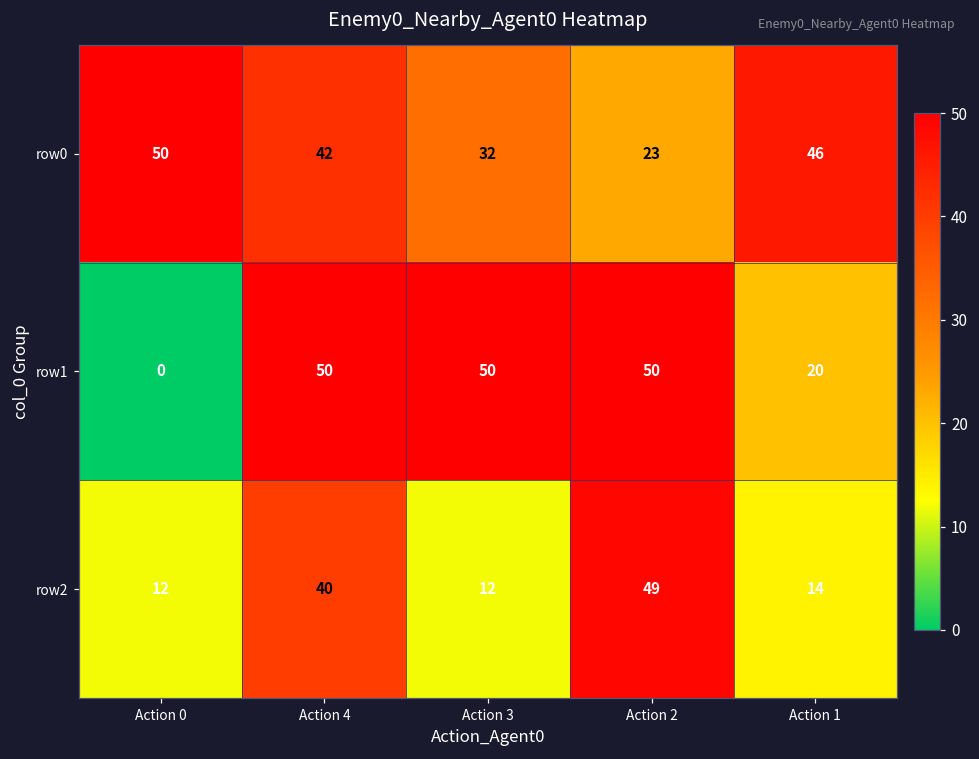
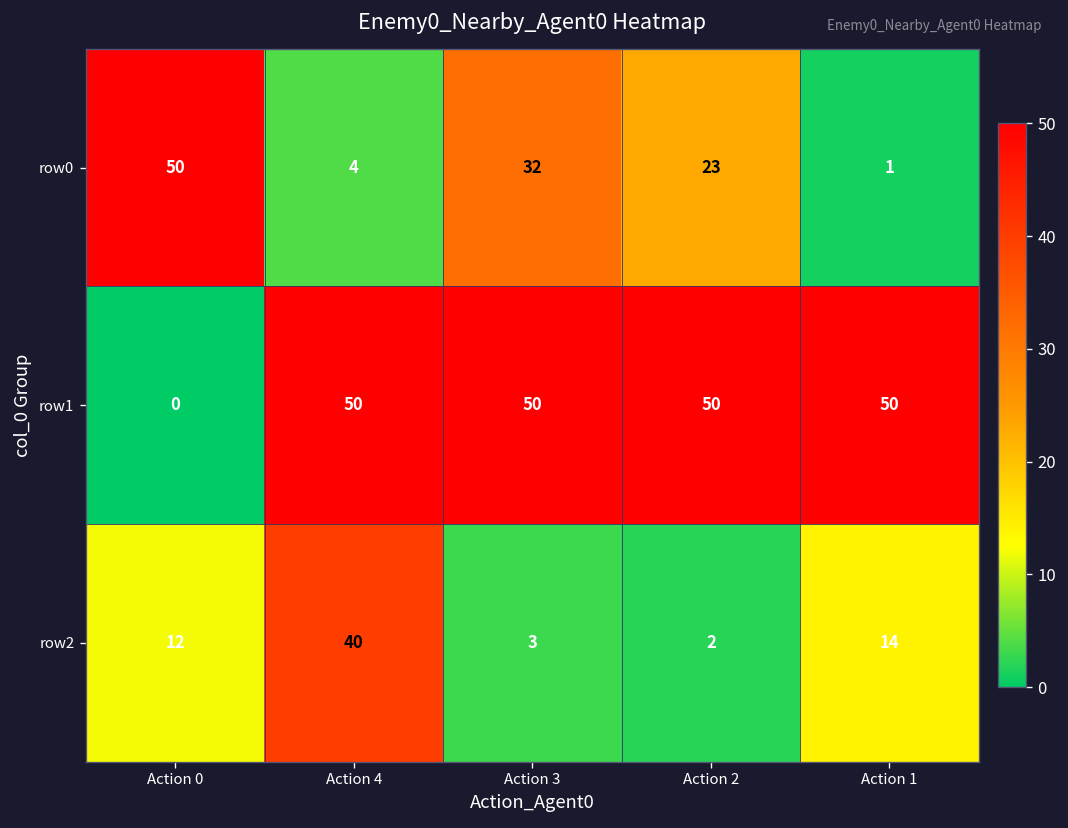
row0, Action 4: 42 -> 4
row0, Action 1: 46 -> 1
row1, Action 1: 20 -> 50
row2, Action 3: 12 -> 3
row2, Action 2: 49 -> 2
